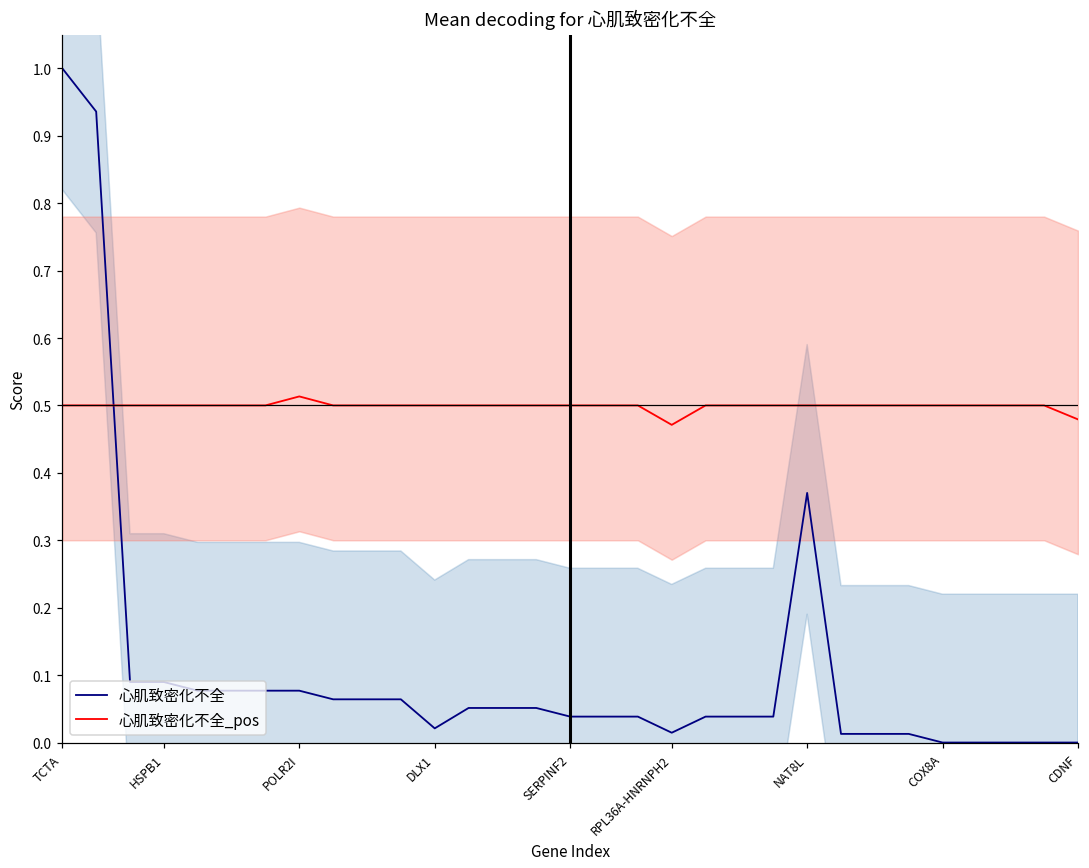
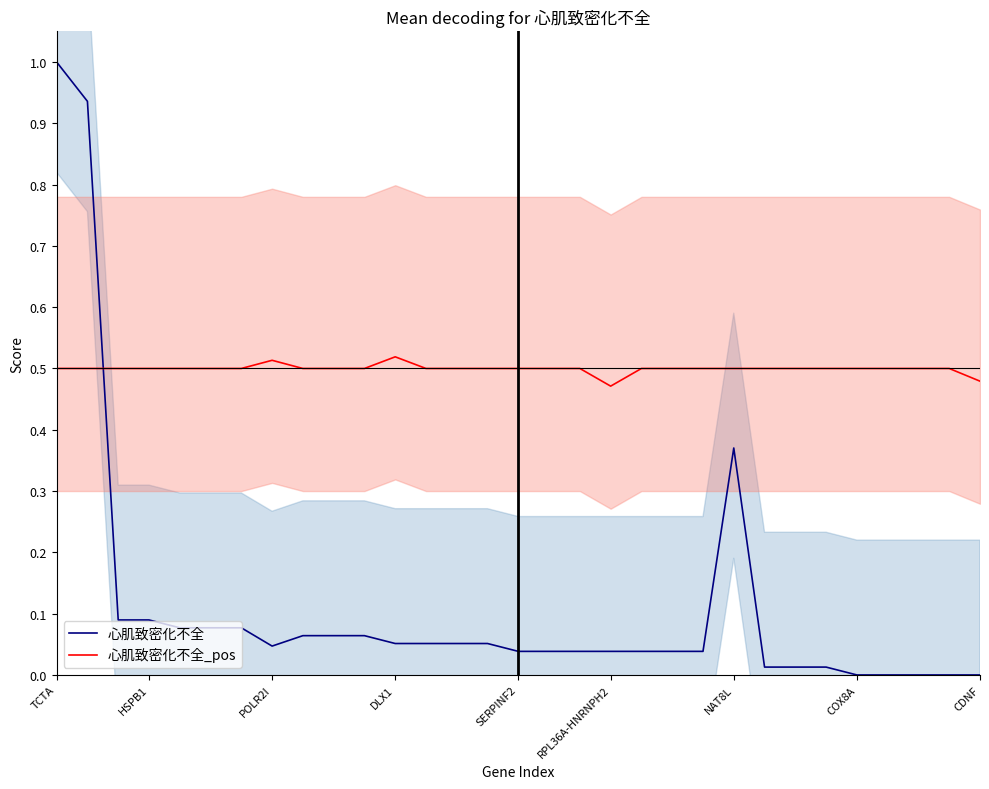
心肌致密化不全, POLR2I: 0.08 -> 0.05
心肌致密化不全, DLX1: 0.02 -> 0.05
心肌致密化不全_pos, DLX1: 0.50 -> 0.52
心肌致密化不全, RPL36A-HNRNPH2: 0.01 -> 0.04
